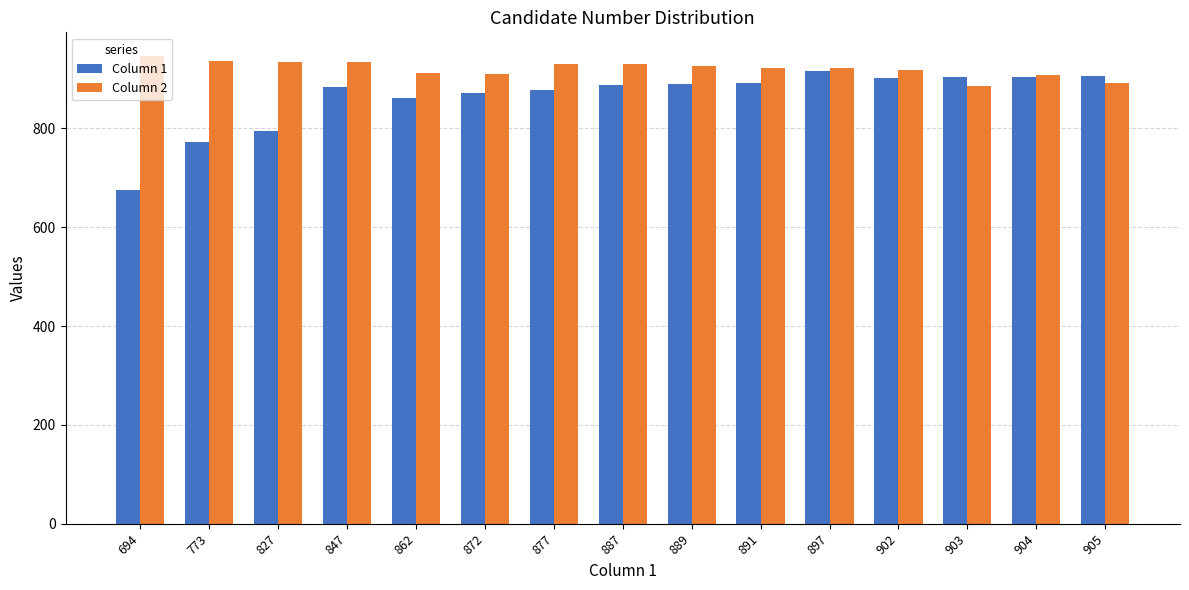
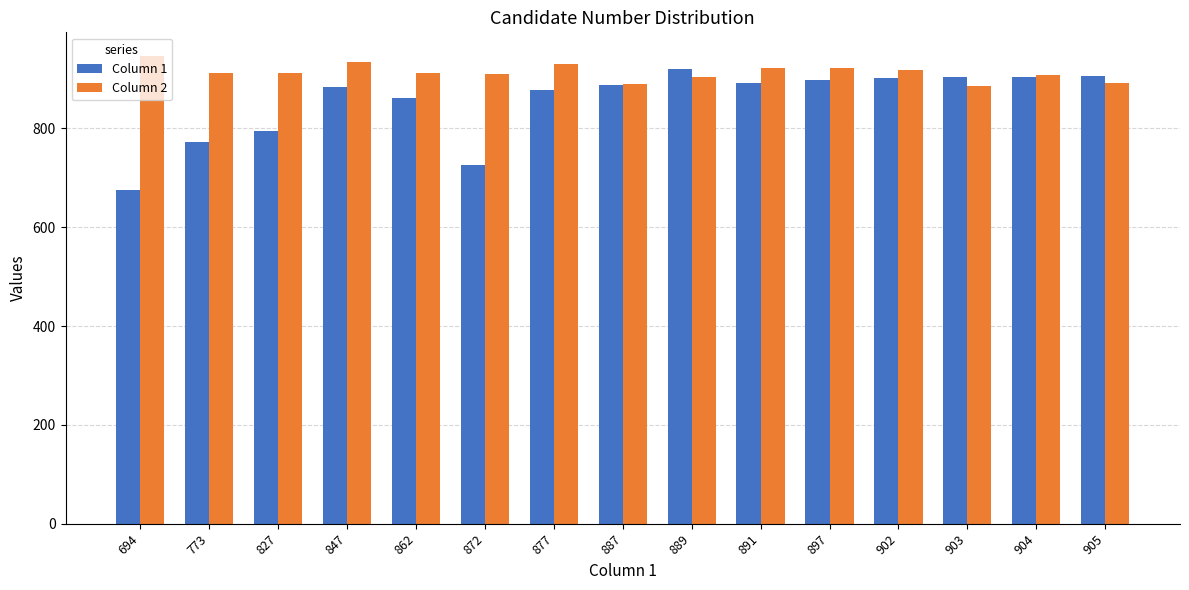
Column 2, 773: 940 -> 910
Column 2, 827: 940 -> 910
Column 1, 872: 870 -> 730
Column 2, 887: 930 -> 890
Column 1, 889: 890 -> 920
Column 2, 889: 930 -> 900
Column 1, 897: 920 -> 900
